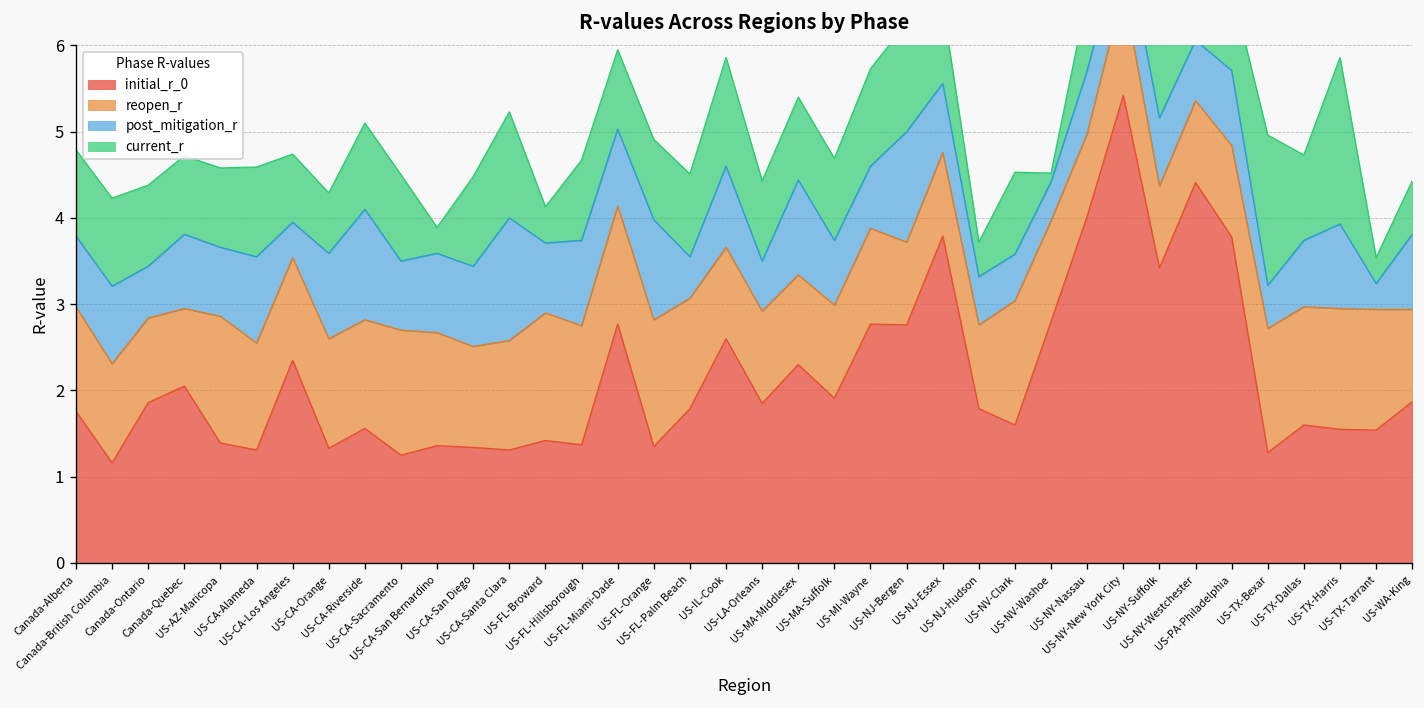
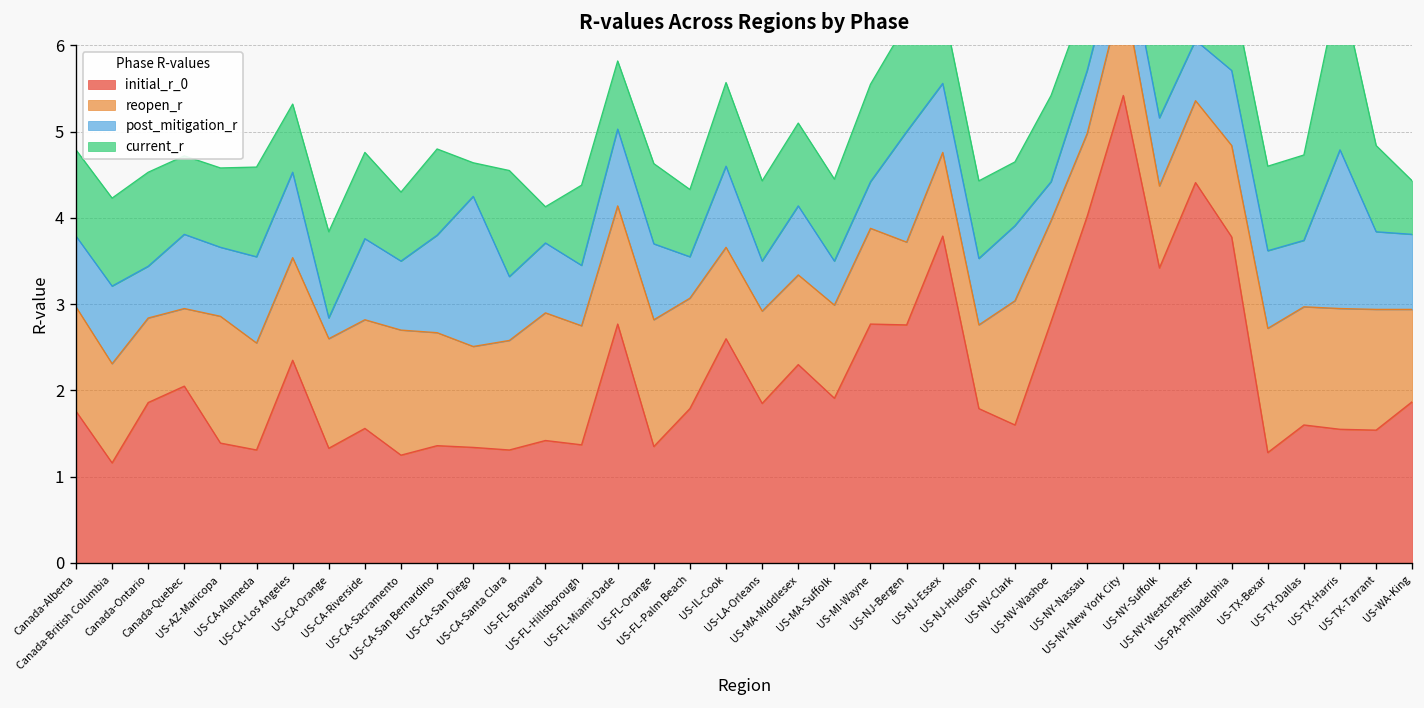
current_r, Canada-Ontario: 0.9 -> 1.1
post_mitigation_r, US-CA-Los Angeles: 0.4 -> 1.0
post_mitigation_r, US-CA-Orange: 1.0 -> 0.2
current_r, US-CA-Orange: 0.7 -> 1.0
post_mitigation_r, US-CA-Riverside: 1.3 -> 0.9
current_r, US-CA-Sacramento: 1.0 -> 0.8
post_mitigation_r, US-CA-San Bernardino: 0.9 -> 1.1
current_r, US-CA-San Bernardino: 0.3 -> 1.0
post_mitigation_r, US-CA-San Diego: 0.9 -> 1.7
current_r, US-CA-San Diego: 1.0 -> 0.4
post_mitigation_r, US-CA-Santa Clara: 1.4 -> 0.7
post_mitigation_r, US-FL-Hillsborough: 1.0 -> 0.7
current_r, US-FL-Miami-Dade: 0.9 -> 0.8
post_mitigation_r, US-FL-Orange: 1.2 -> 0.9
current_r, US-FL-Palm Beach: 1.0 -> 0.8
current_r, US-IL-Cook: 1.3 -> 1.0
post_mitigation_r, US-MA-Middlesex: 1.1 -> 0.8
post_mitigation_r, US-MA-Suffolk: 0.8 -> 0.5
post_mitigation_r, US-MI-Wayne: 0.7 -> 0.5
post_mitigation_r, US-NJ-Hudson: 0.6 -> 0.8
current_r, US-NJ-Hudson: 0.4 -> 0.9
post_mitigation_r, US-NV-Clark: 0.5 -> 0.9
current_r, US-NV-Clark: 1.0 -> 0.7
current_r, US-NV-Washoe: 0.1 -> 1.0
post_mitigation_r, US-TX-Bexar: 0.5 -> 0.9
current_r, US-TX-Bexar: 1.7 -> 1.0
post_mitigation_r, US-TX-Harris: 1.0 -> 1.8
post_mitigation_r, US-TX-Tarrant: 0.3 -> 0.9
current_r, US-TX-Tarrant: 0.3 -> 1.0
